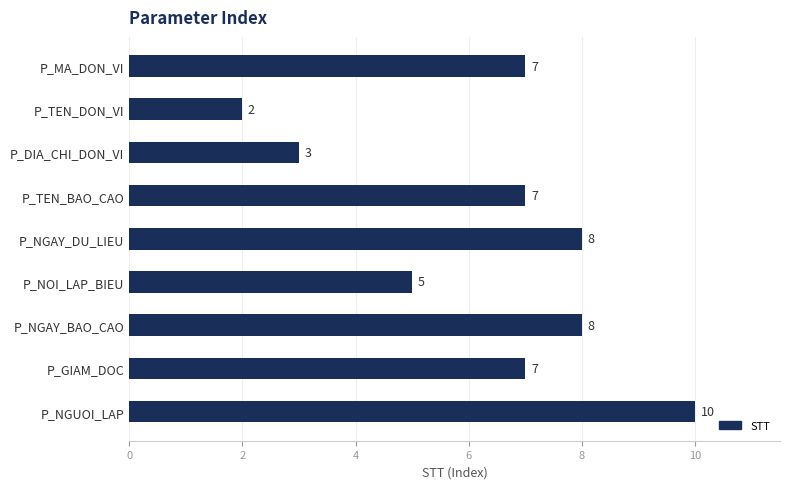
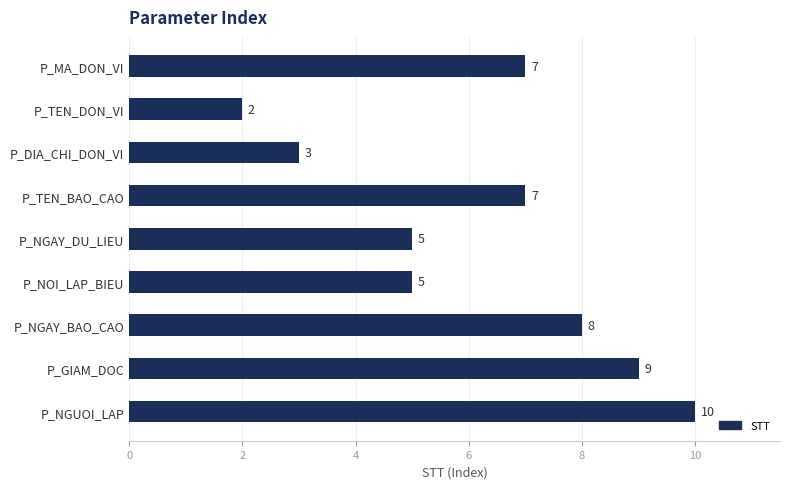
P_NGAY_DU_LIEU: 8 -> 5
P_GIAM_DOC: 7 -> 9
